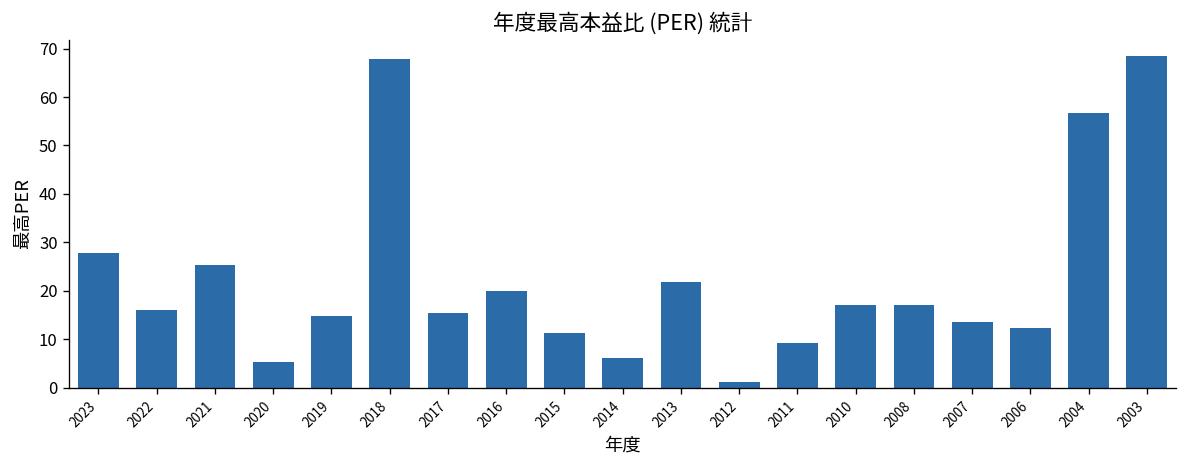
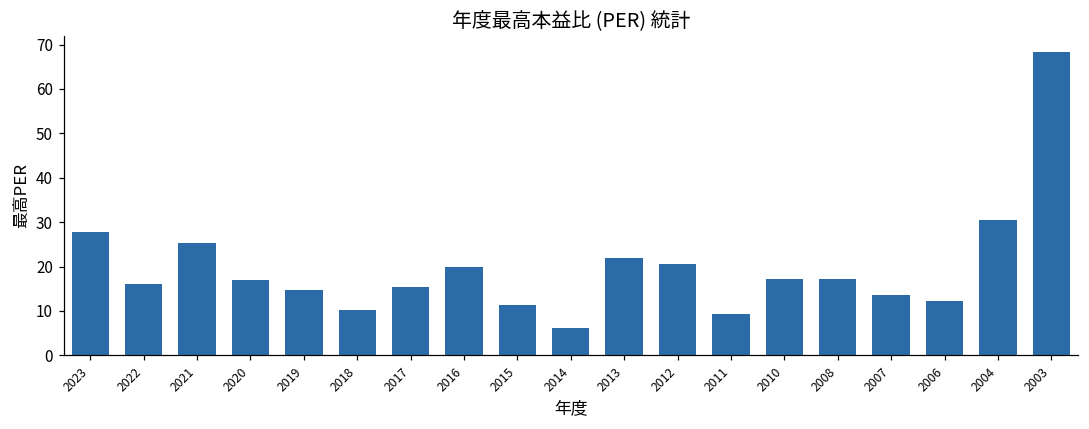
2020: 5 -> 17
2018: 68 -> 10
2012: 1 -> 21
2004: 57 -> 31
